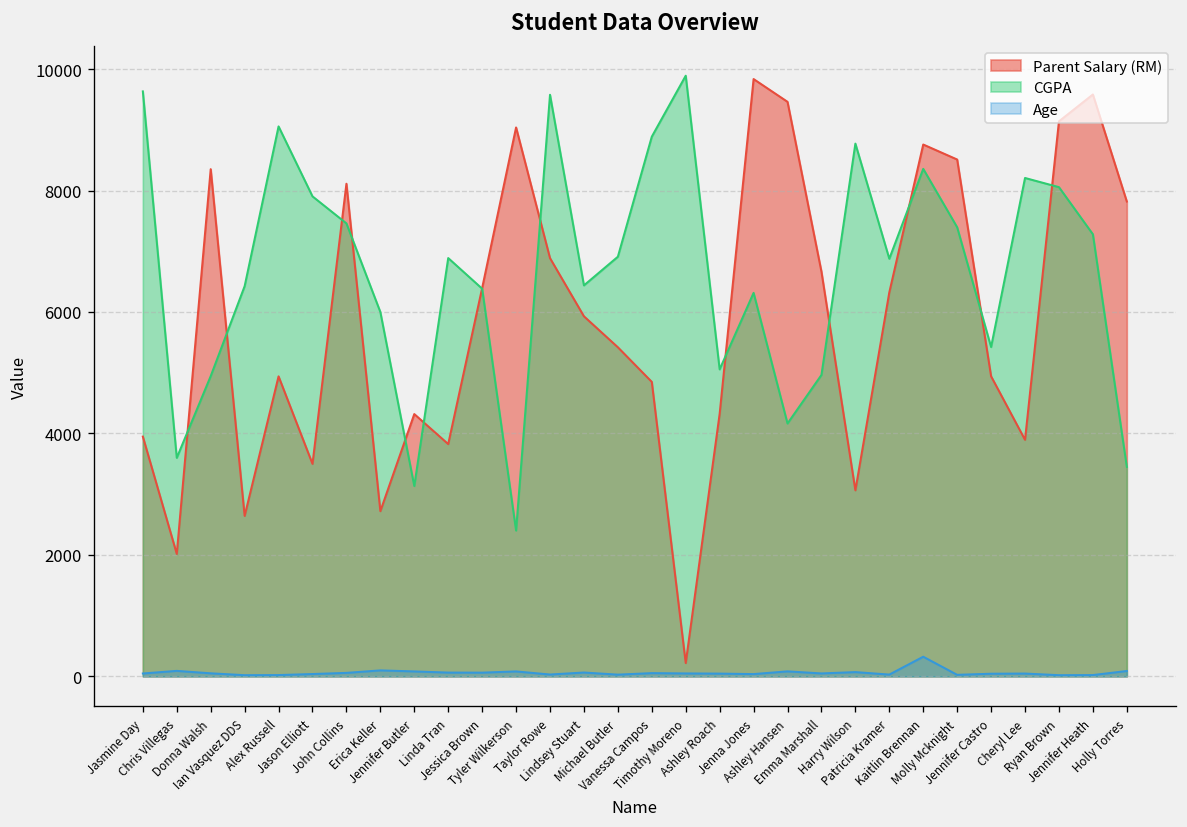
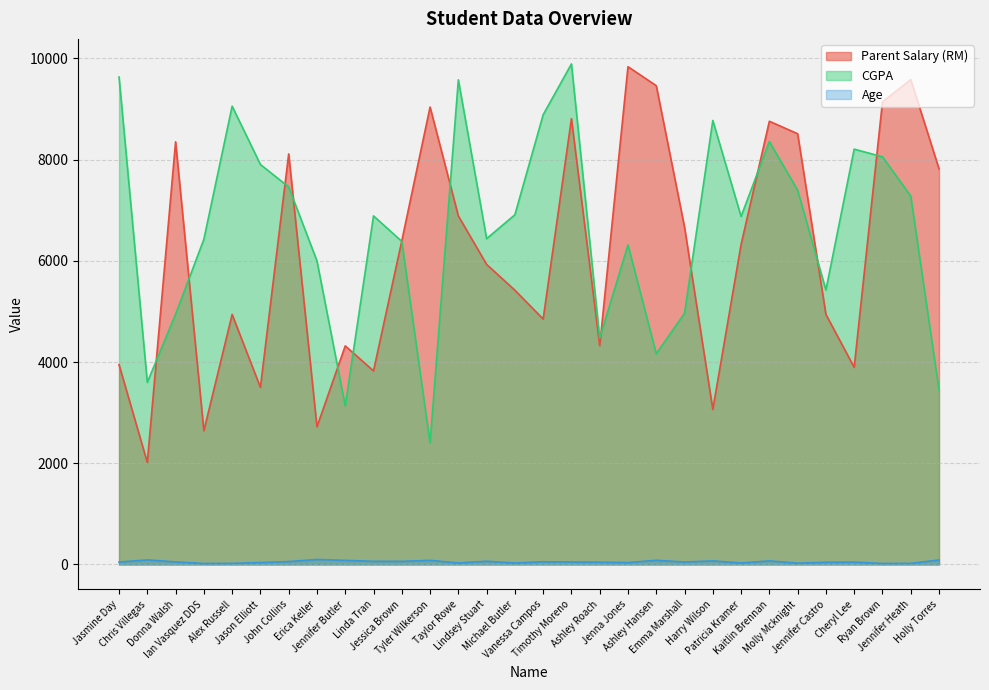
Parent Salary (RM), Timothy Moreno: 200 -> 8800
CGPA, Ashley Roach: 5100 -> 4500
Age, Kaitlin Brennan: 300 -> 100
